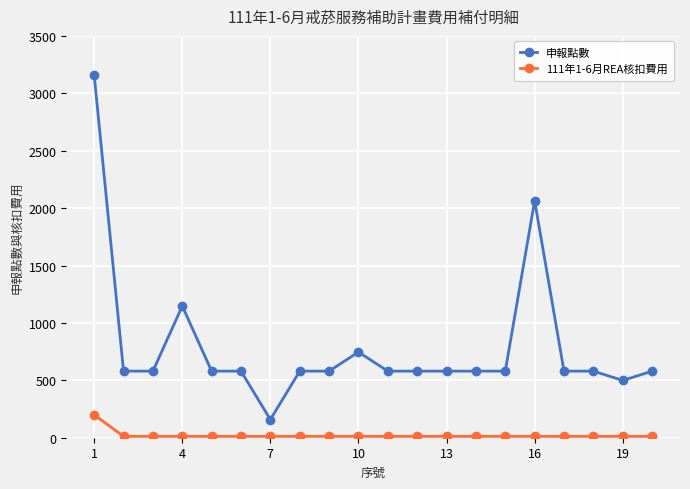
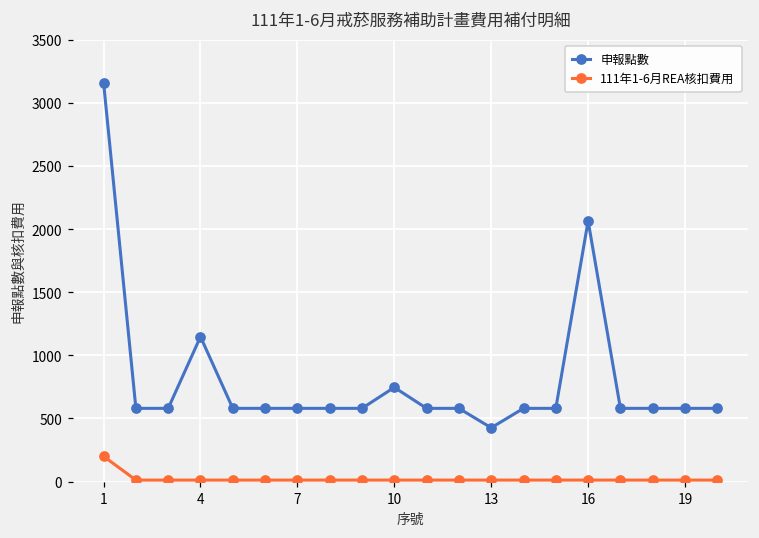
申報點數, 7: 160 -> 580
申報點數, 13: 580 -> 430
申報點數, 19: 500 -> 580
